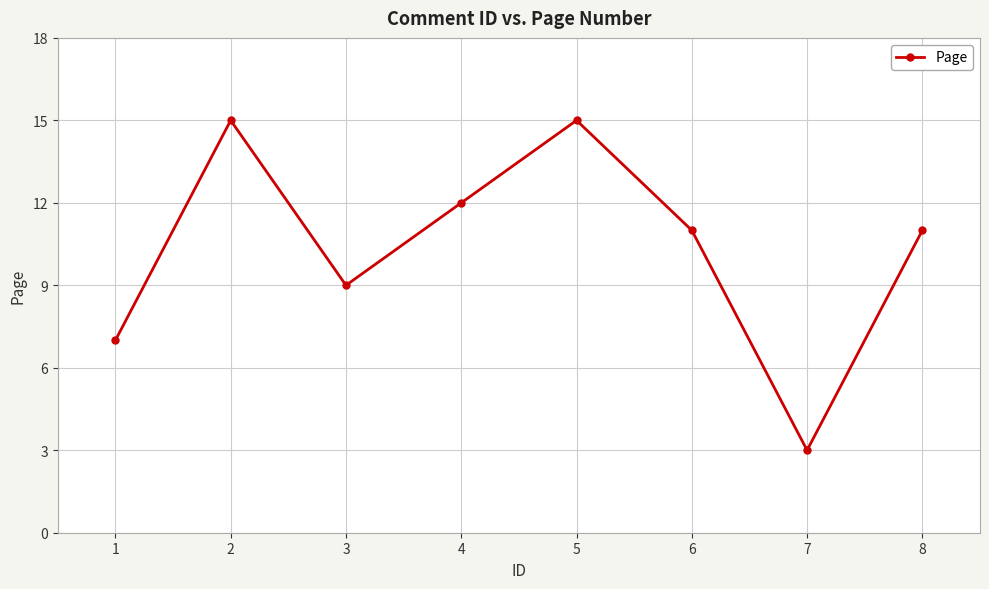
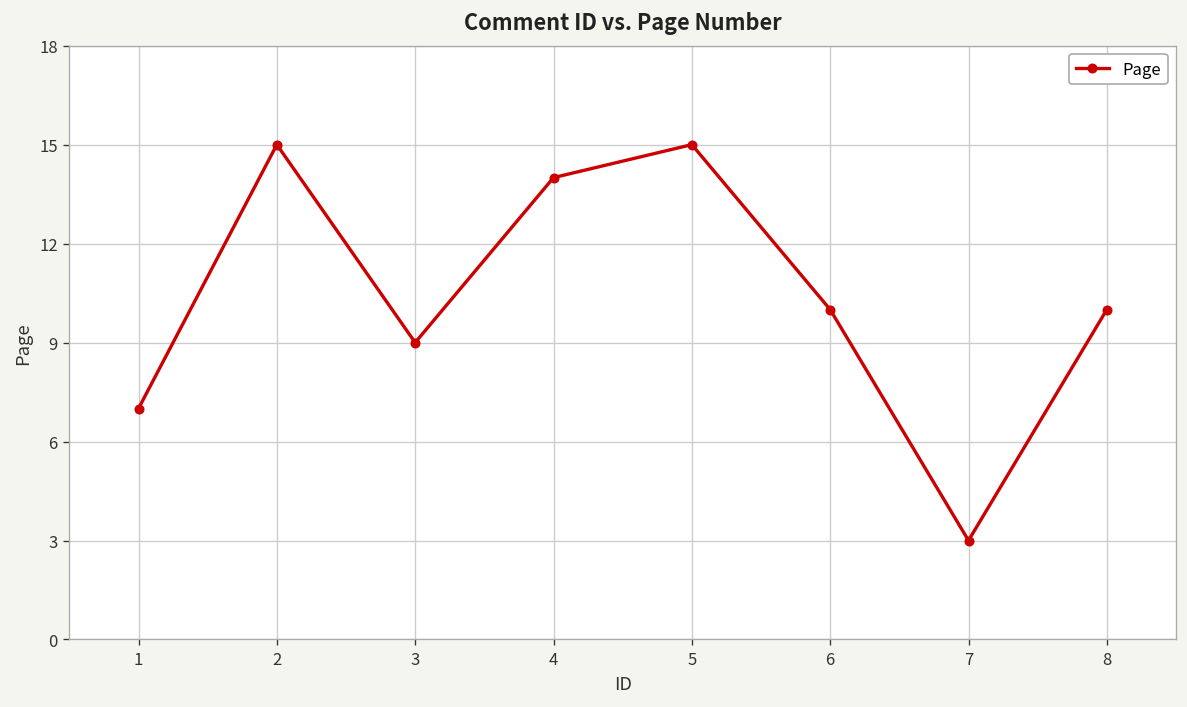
4: 12 -> 14
6: 11 -> 10
8: 11 -> 10
